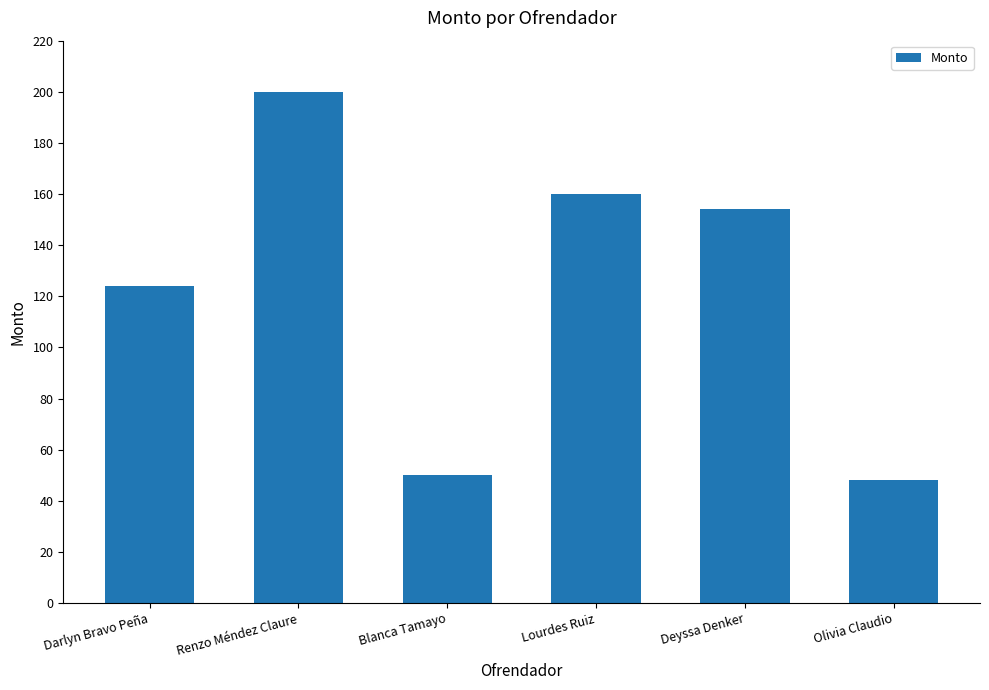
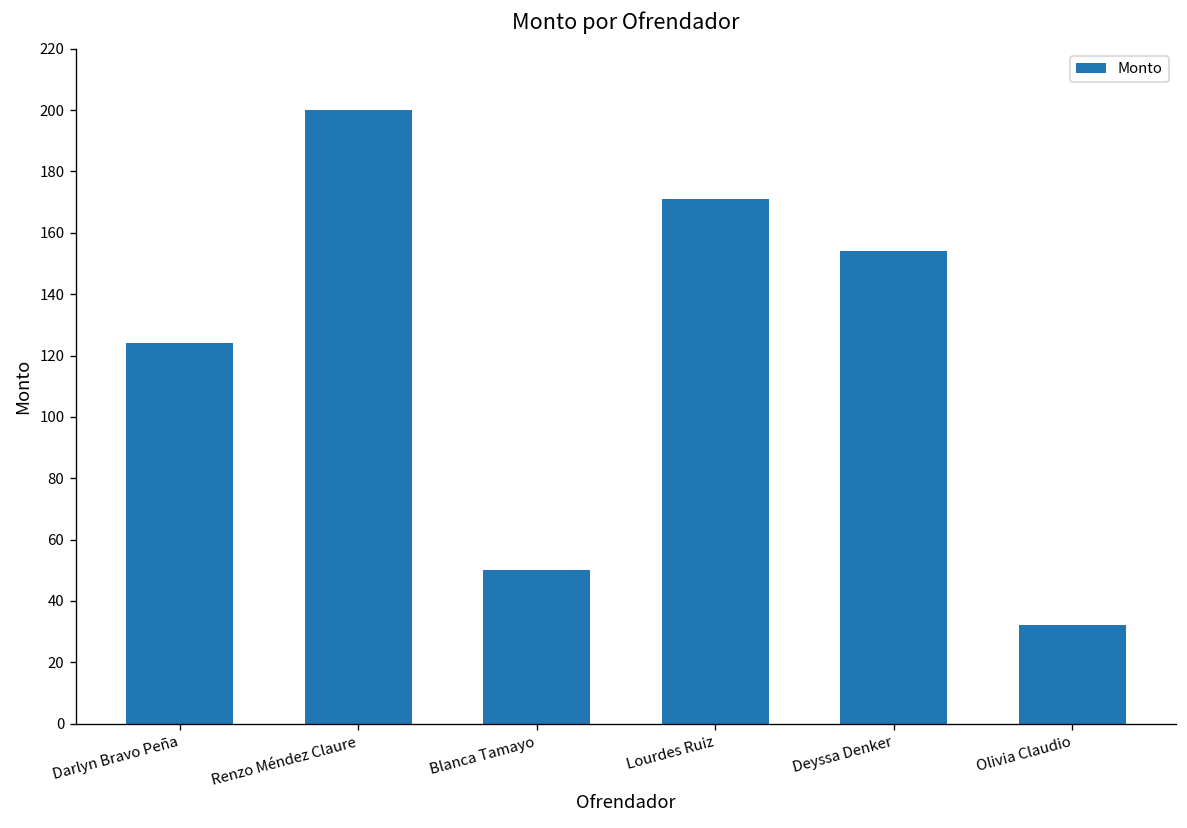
Lourdes Ruiz: 160 -> 171
Olivia Claudio: 48 -> 32
